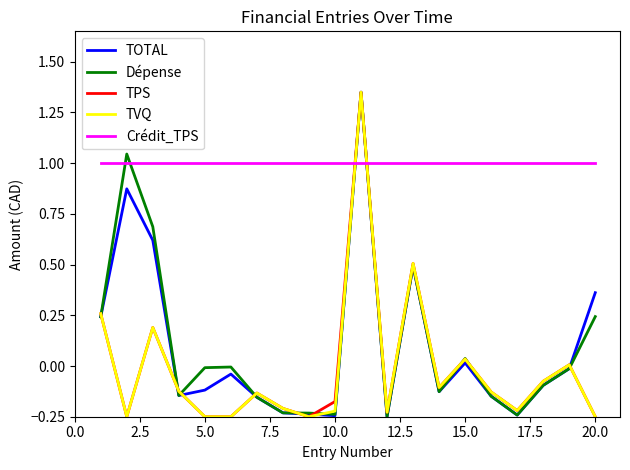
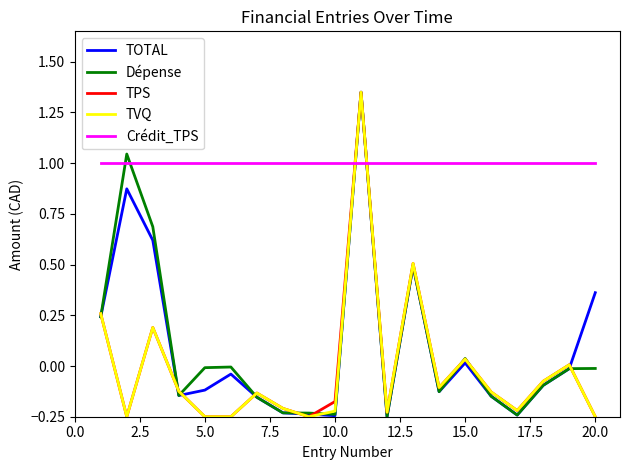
Dépense, 20.0: 0.24 -> -0.01
